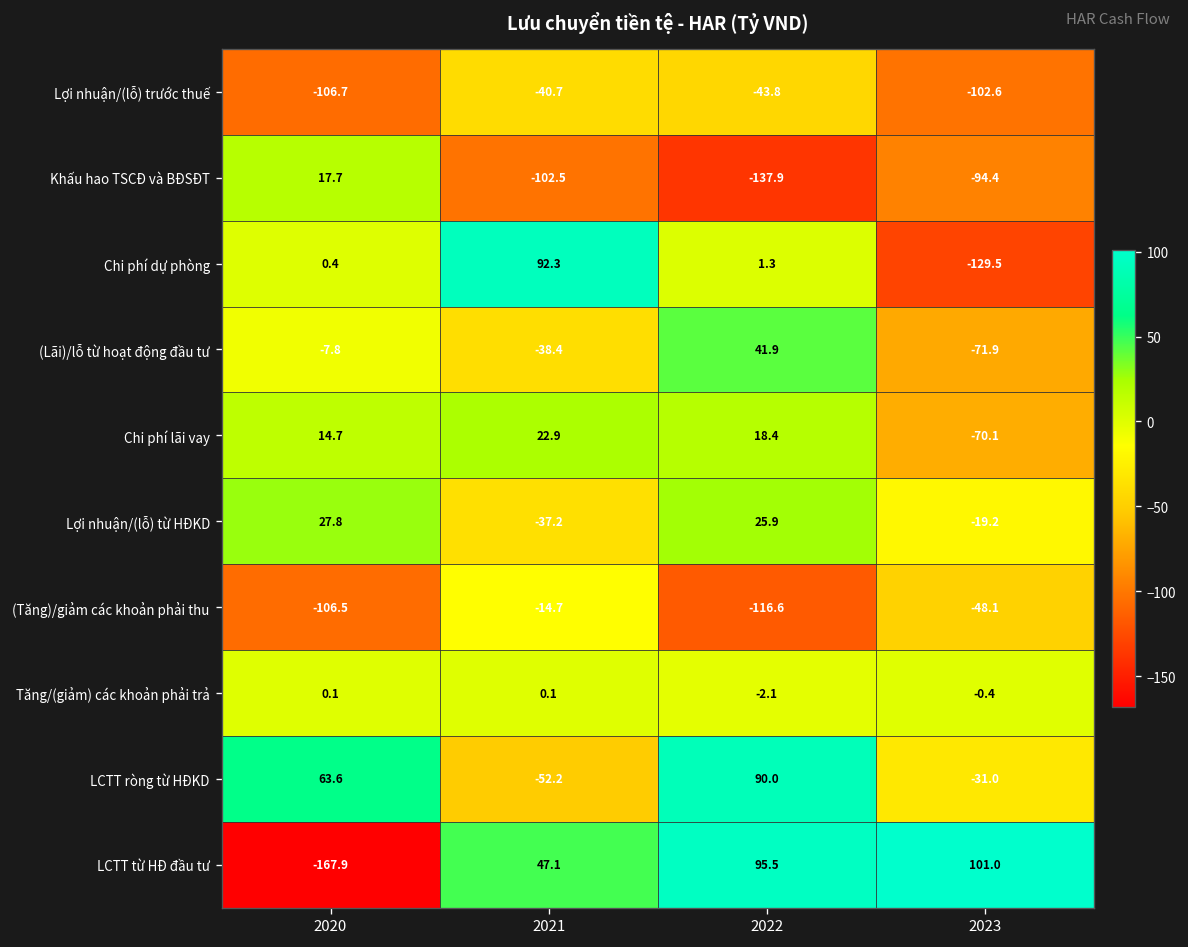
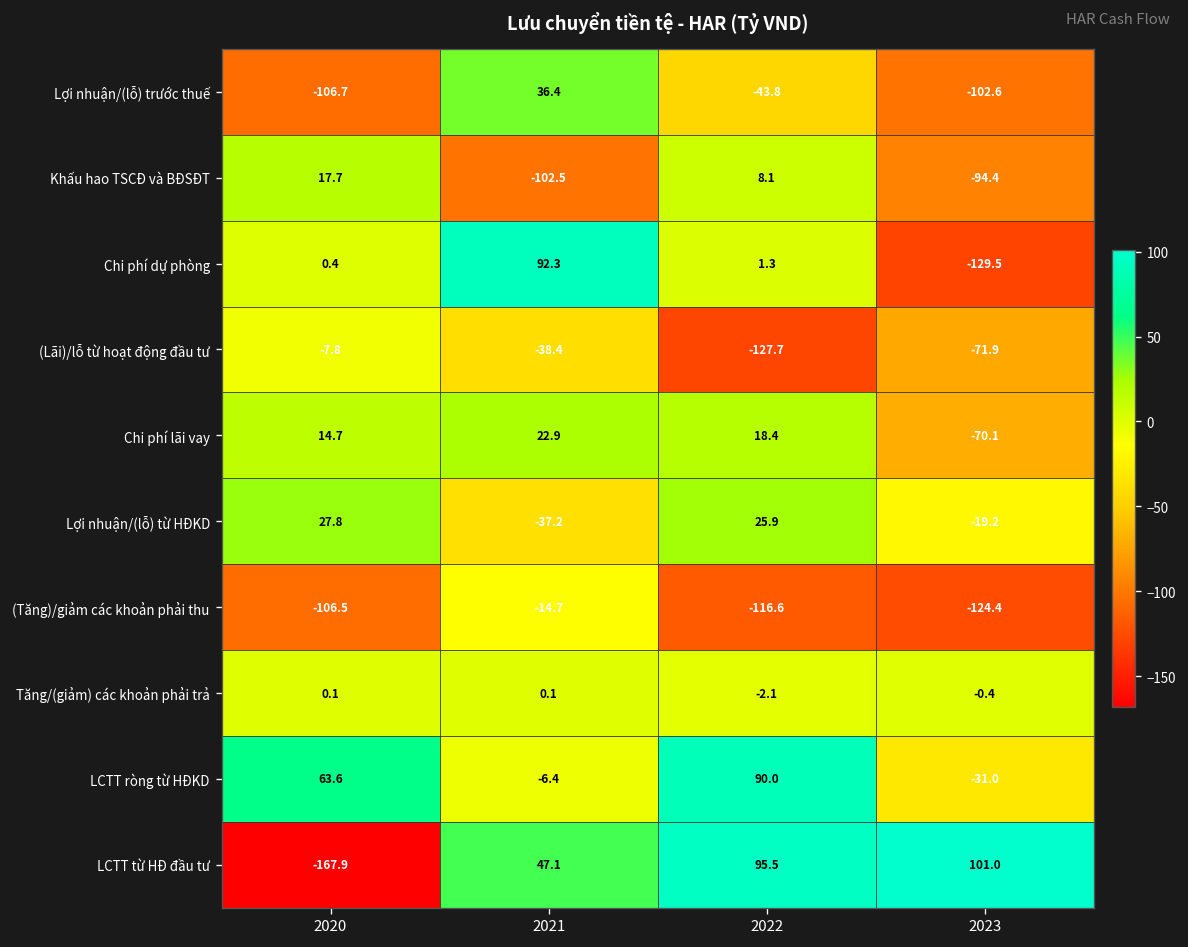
Lợi nhuận/(lỗ) trước thuế, 2021: -40.7 -> 36.4
Khấu hao TSCĐ và BĐSĐT, 2022: -137.9 -> 8.1
(Lãi)/lỗ từ hoạt động đầu tư, 2022: 41.9 -> -127.7
(Tăng)/giảm các khoản phải thu, 2023: -48.1 -> -124.4
LCTT ròng từ HĐKD, 2021: -52.2 -> -6.4
